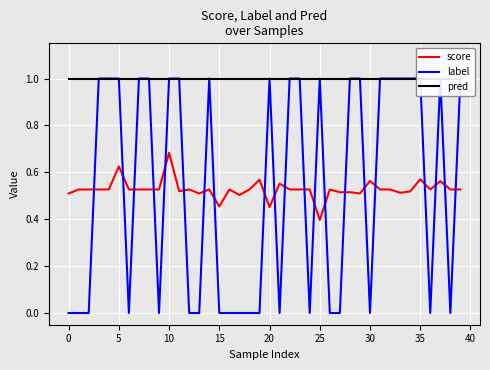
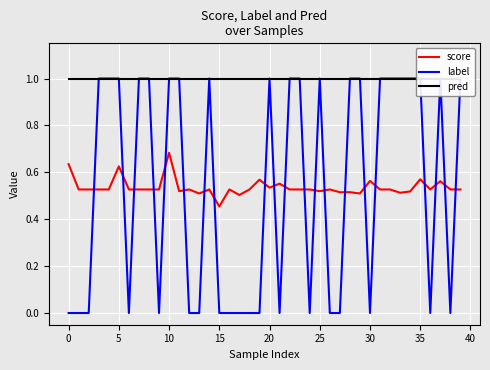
score, 0: 0.51 -> 0.63
score, 20: 0.45 -> 0.53
score, 25: 0.40 -> 0.52
